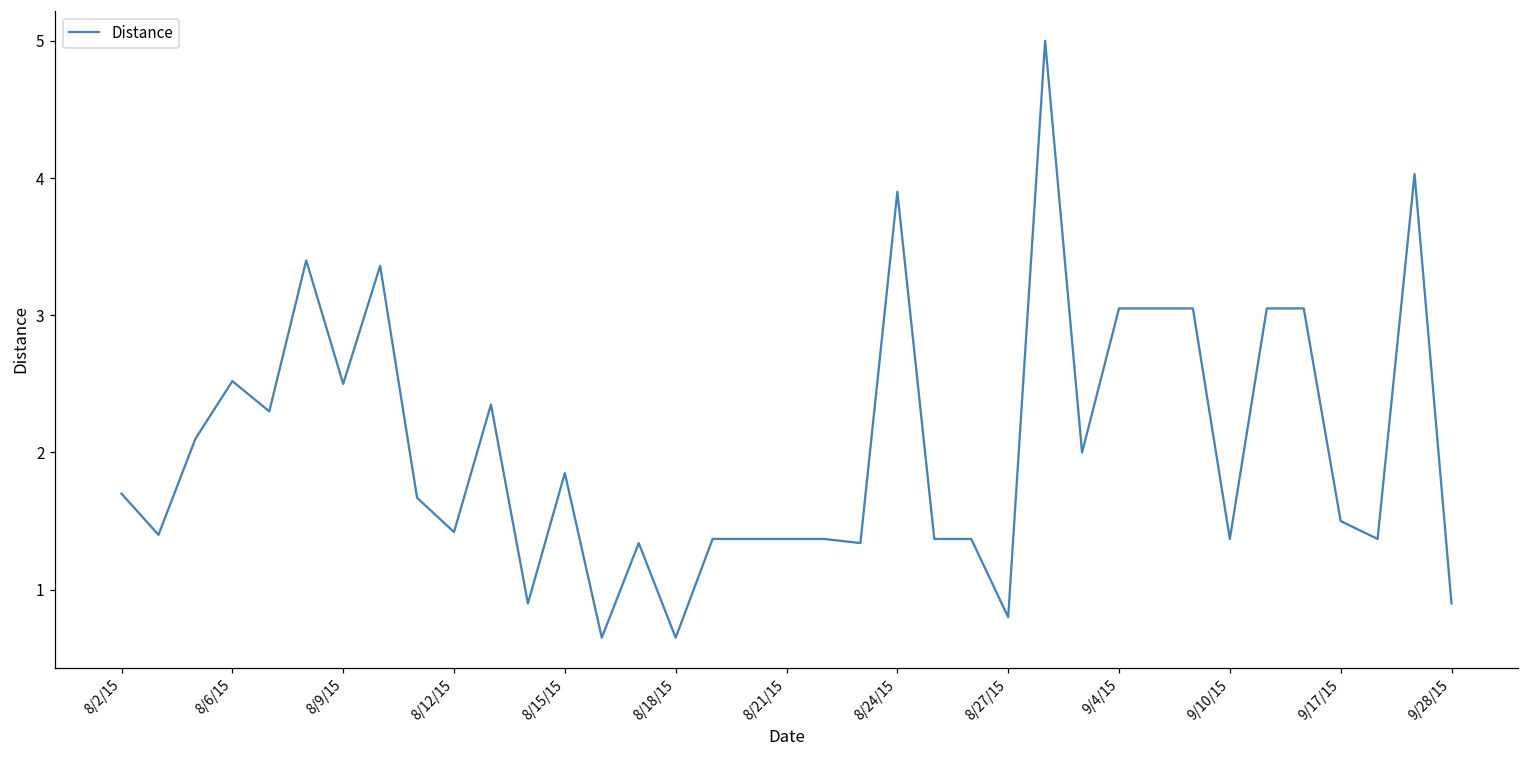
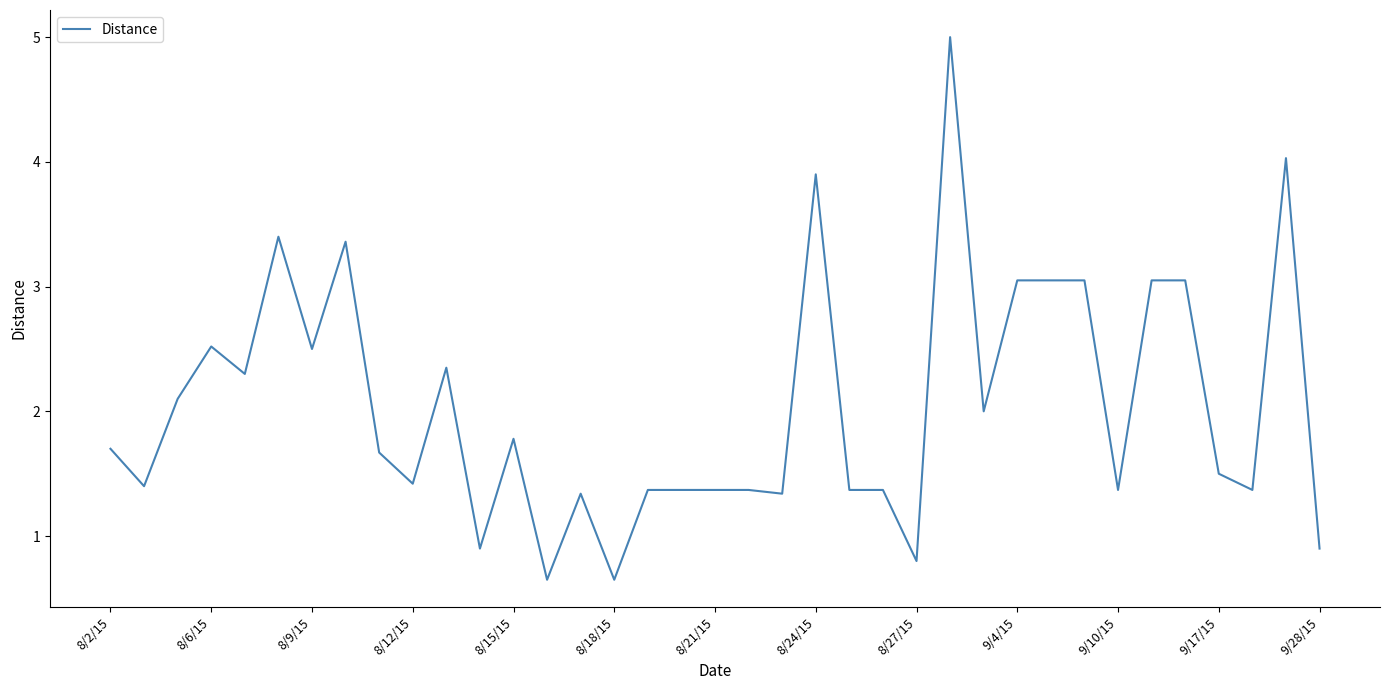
8/15/15: 1.85 -> 1.78
